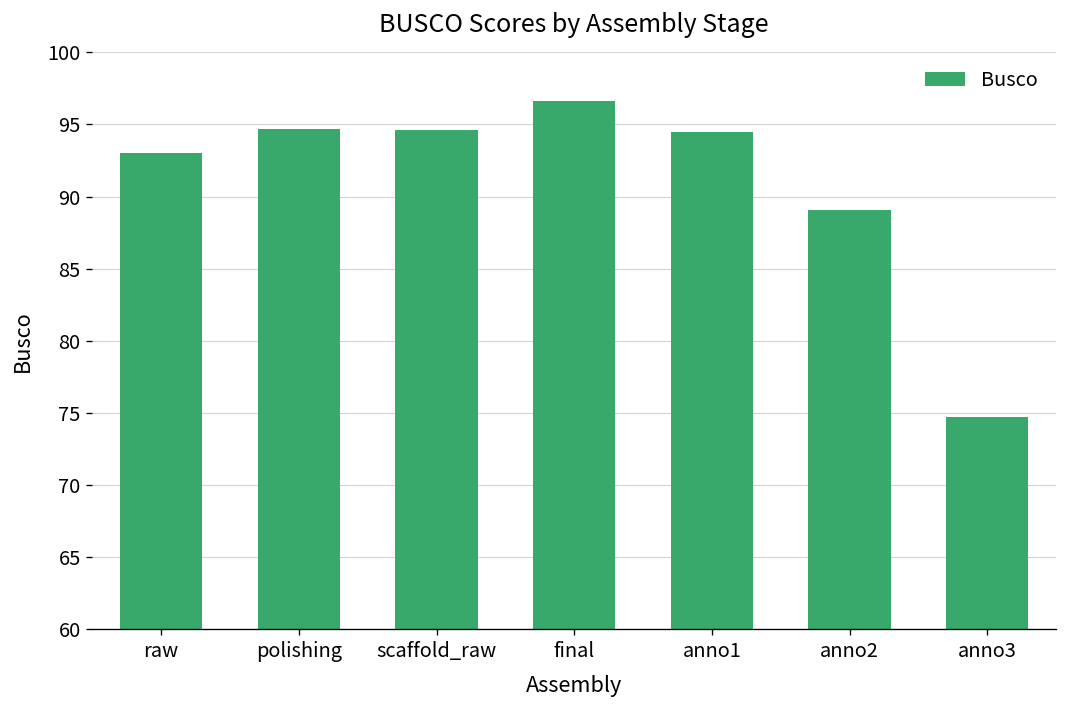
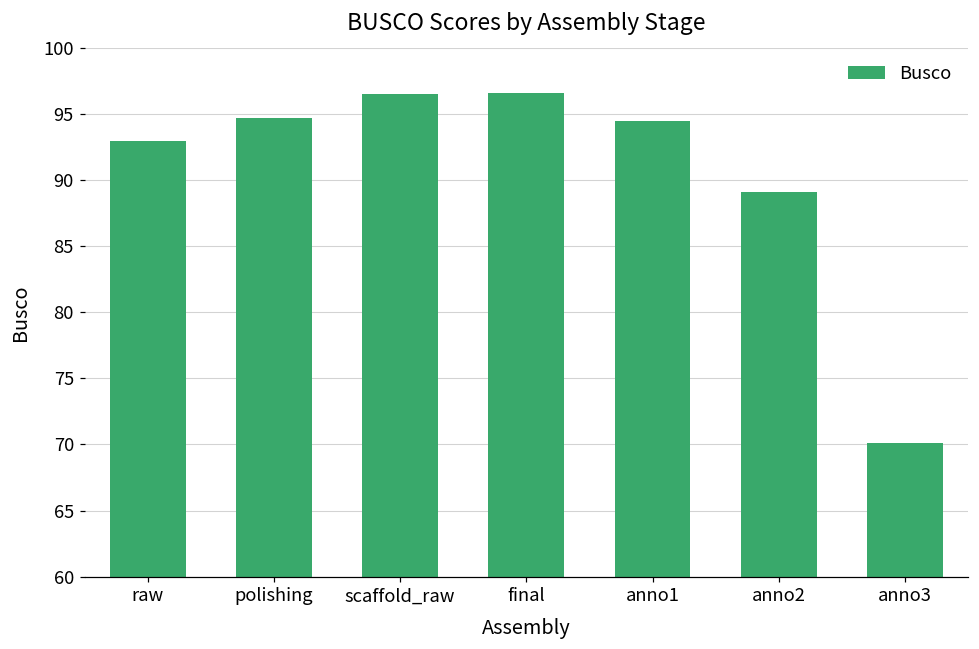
scaffold_raw: 94.6 -> 96.5
anno3: 74.7 -> 70.1
